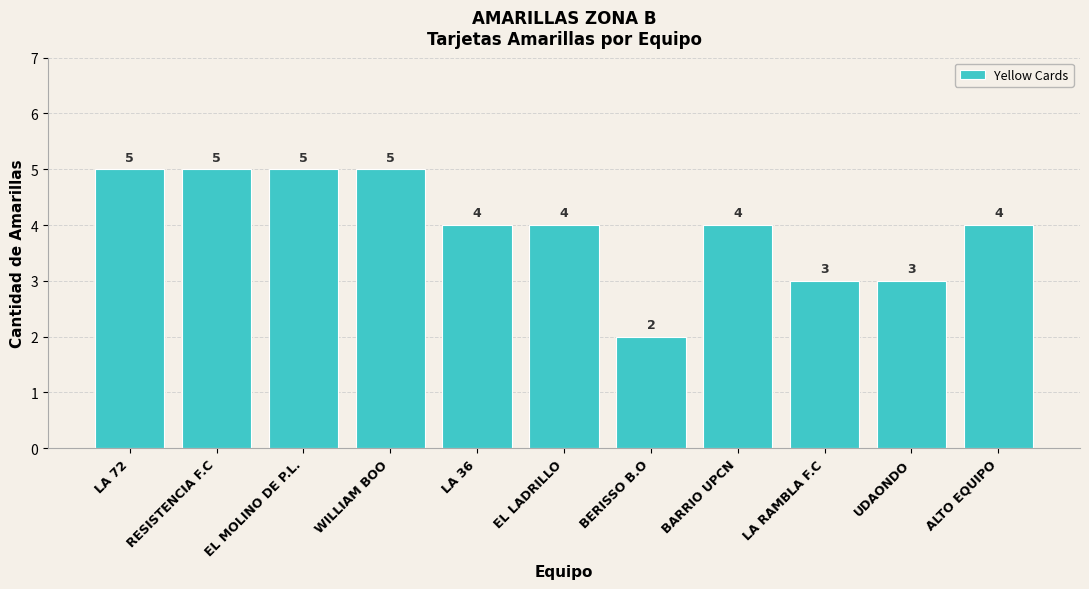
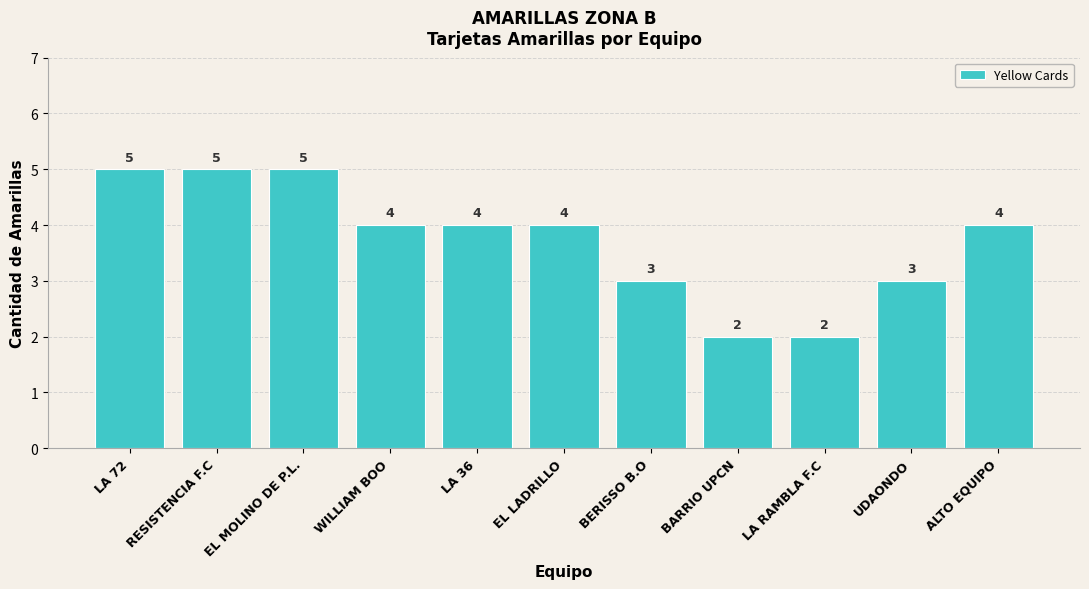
WILLIAM BOO: 5 -> 4
BERISSO B.O: 2 -> 3
BARRIO UPCN: 4 -> 2
LA RAMBLA F.C: 3 -> 2
